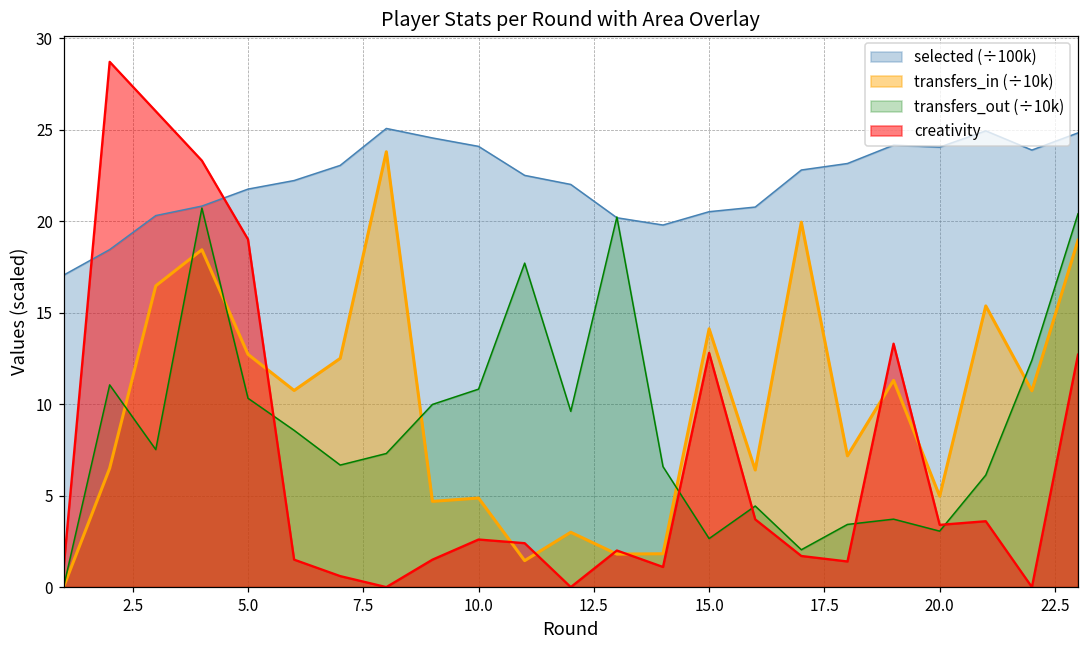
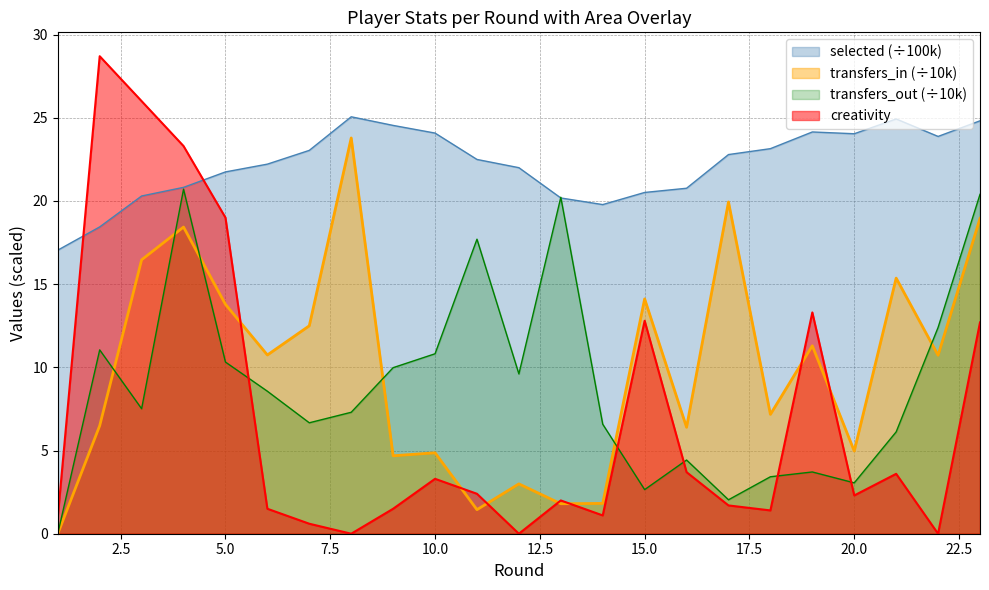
transfers_in (÷10k), 5.0: 12.7 -> 13.8
creativity, 10.0: 2.6 -> 3.3
creativity, 20.0: 3.4 -> 2.3
